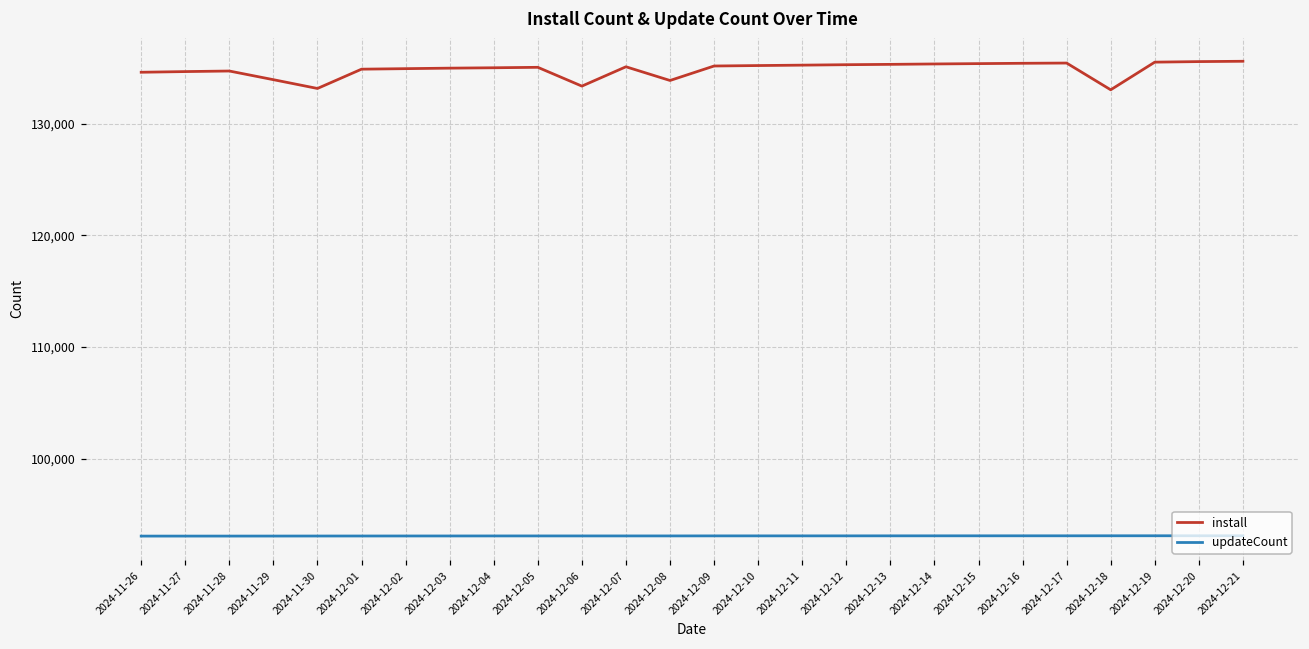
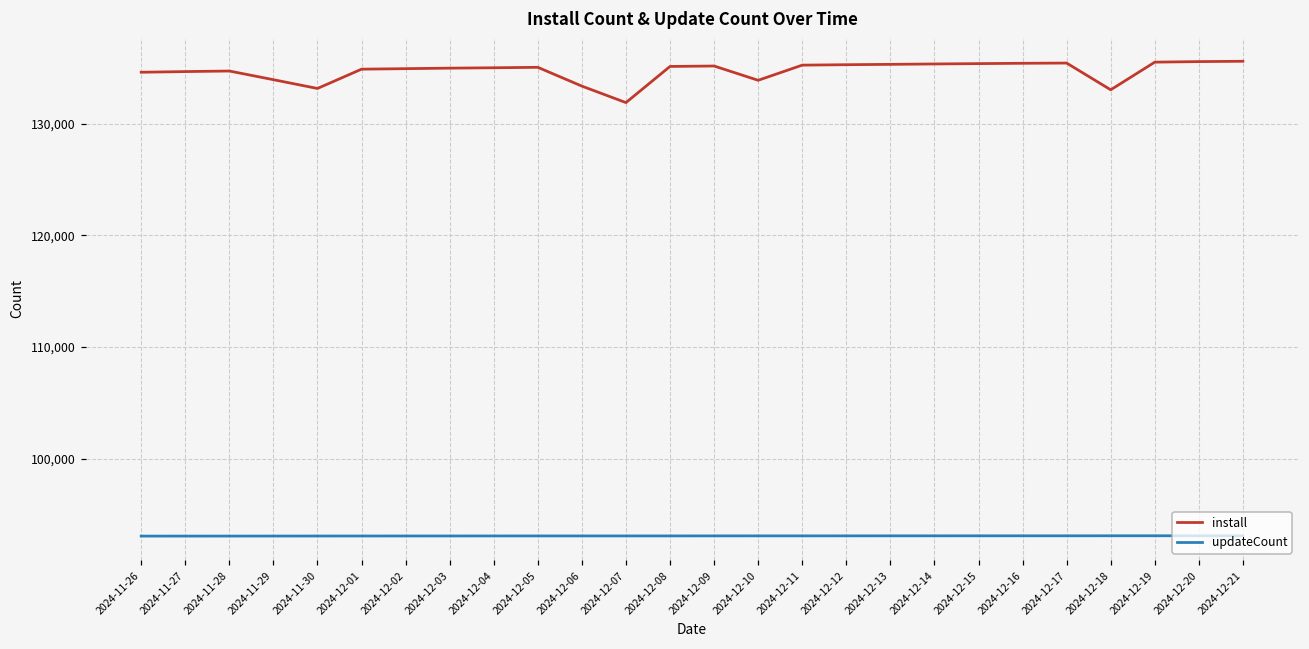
install, 2024-12-07: 135,100 -> 131,900
install, 2024-12-08: 133,900 -> 135,100
install, 2024-12-10: 135,200 -> 133,900
